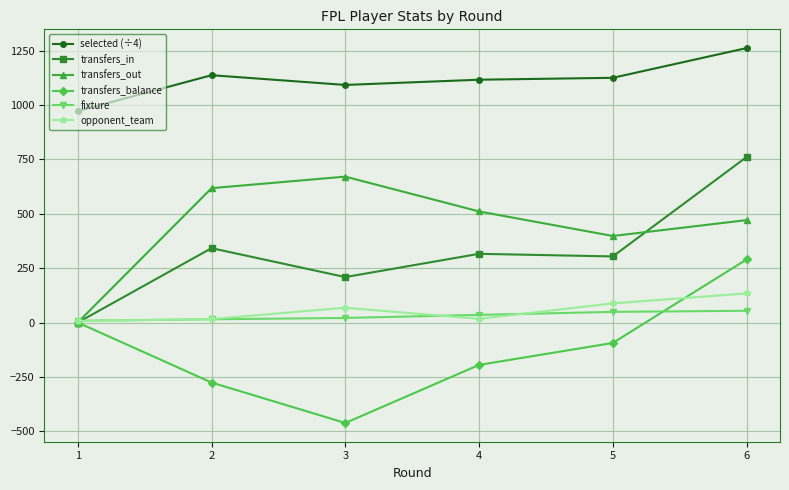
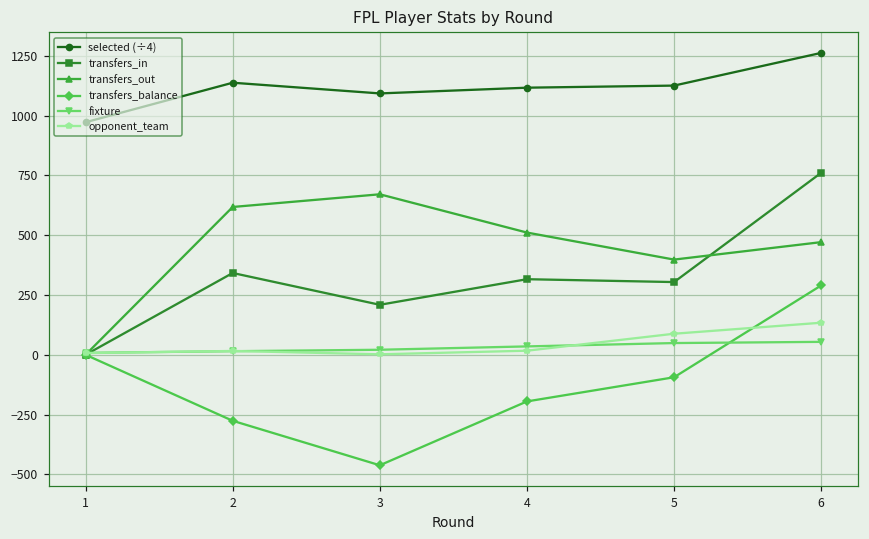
opponent_team, 3: 70 -> 0
